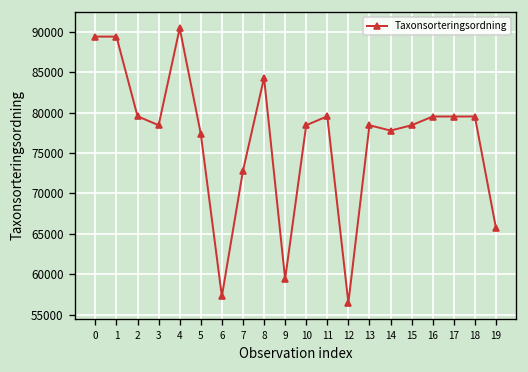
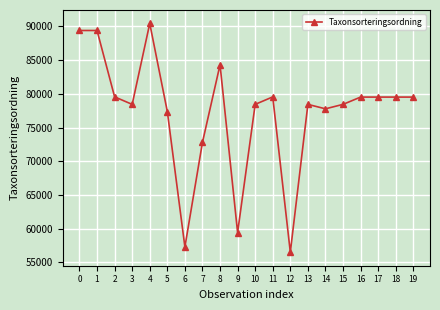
19: 66000 -> 80000
